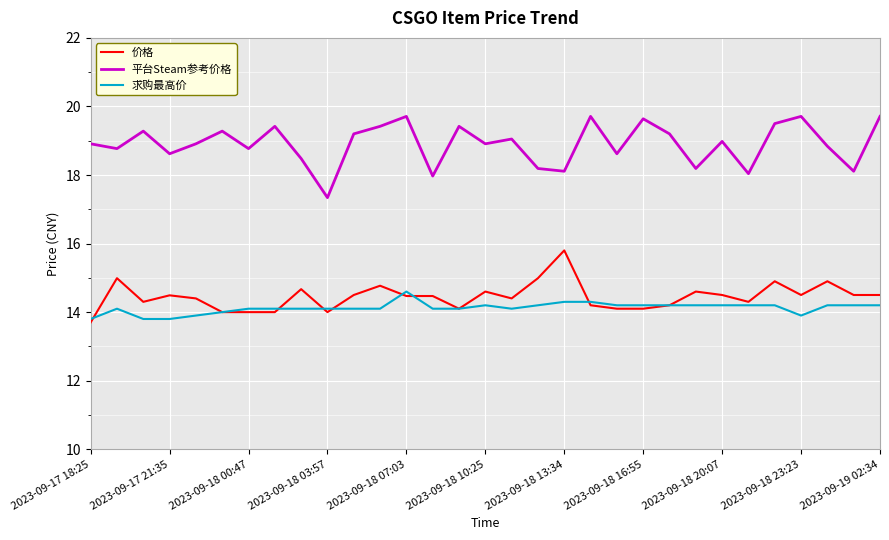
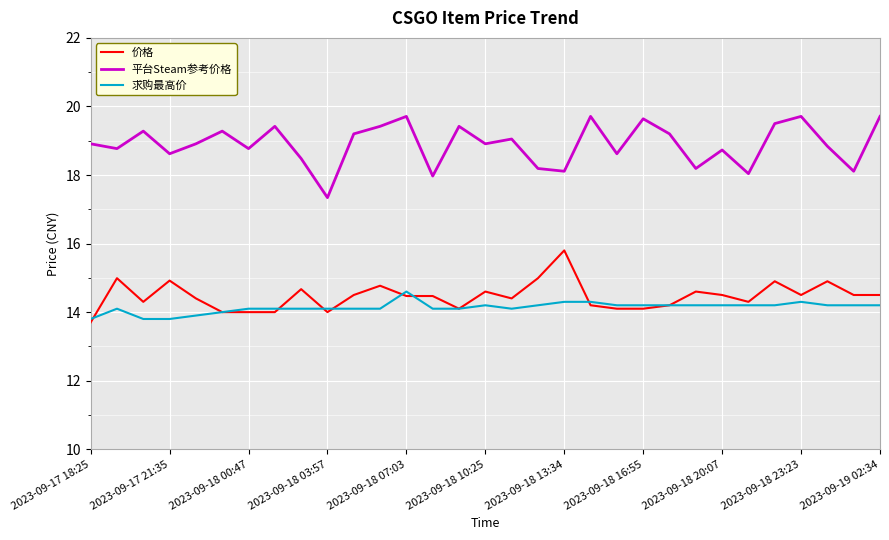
价格, 2023-09-17 21:35: 14.5 -> 14.9
平台Steam参考价格, 2023-09-18 20:07: 19.0 -> 18.7
求购最高价, 2023-09-18 23:23: 13.9 -> 14.3
